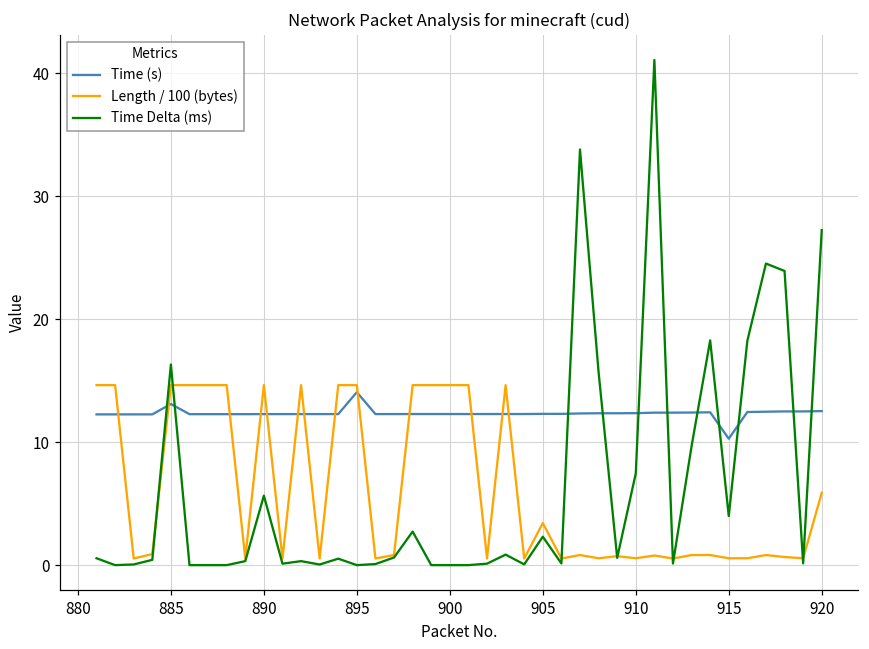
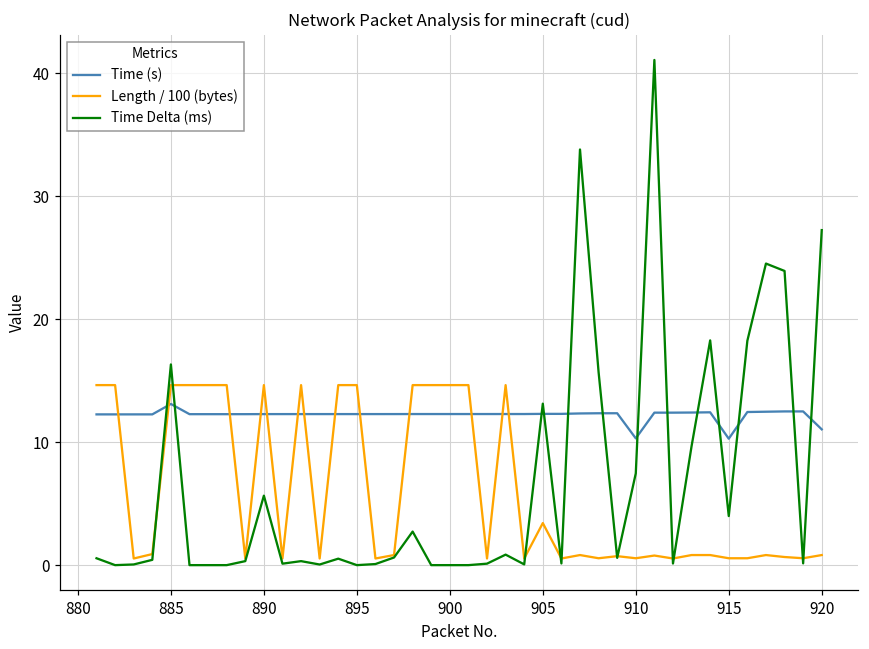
Time (s), 895: 14.1 -> 12.3
Time Delta (ms), 905: 2.3 -> 13.1
Time (s), 910: 12.4 -> 10.3
Time (s), 920: 12.5 -> 11.0
Length / 100 (bytes), 920: 5.9 -> 0.8
